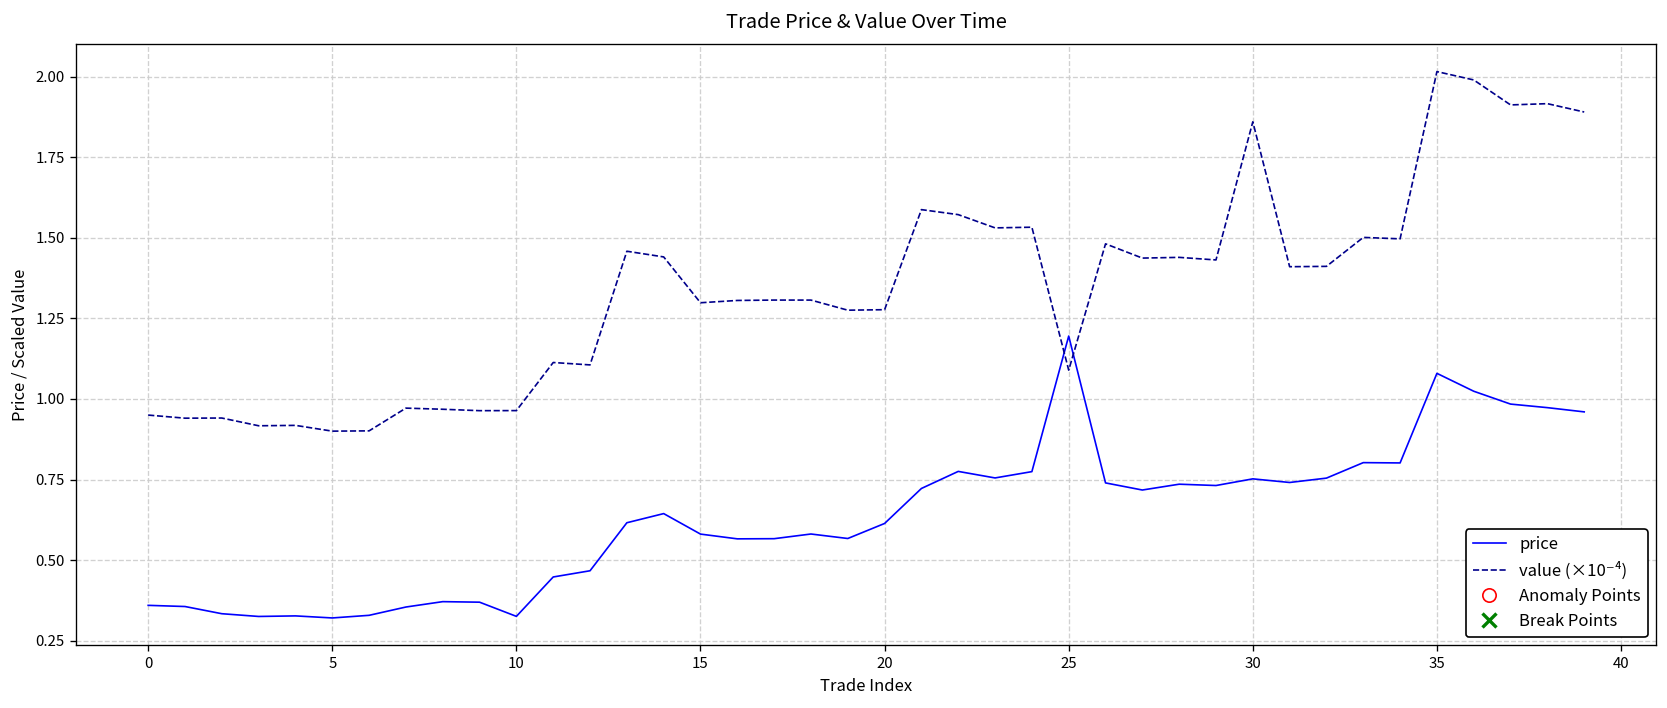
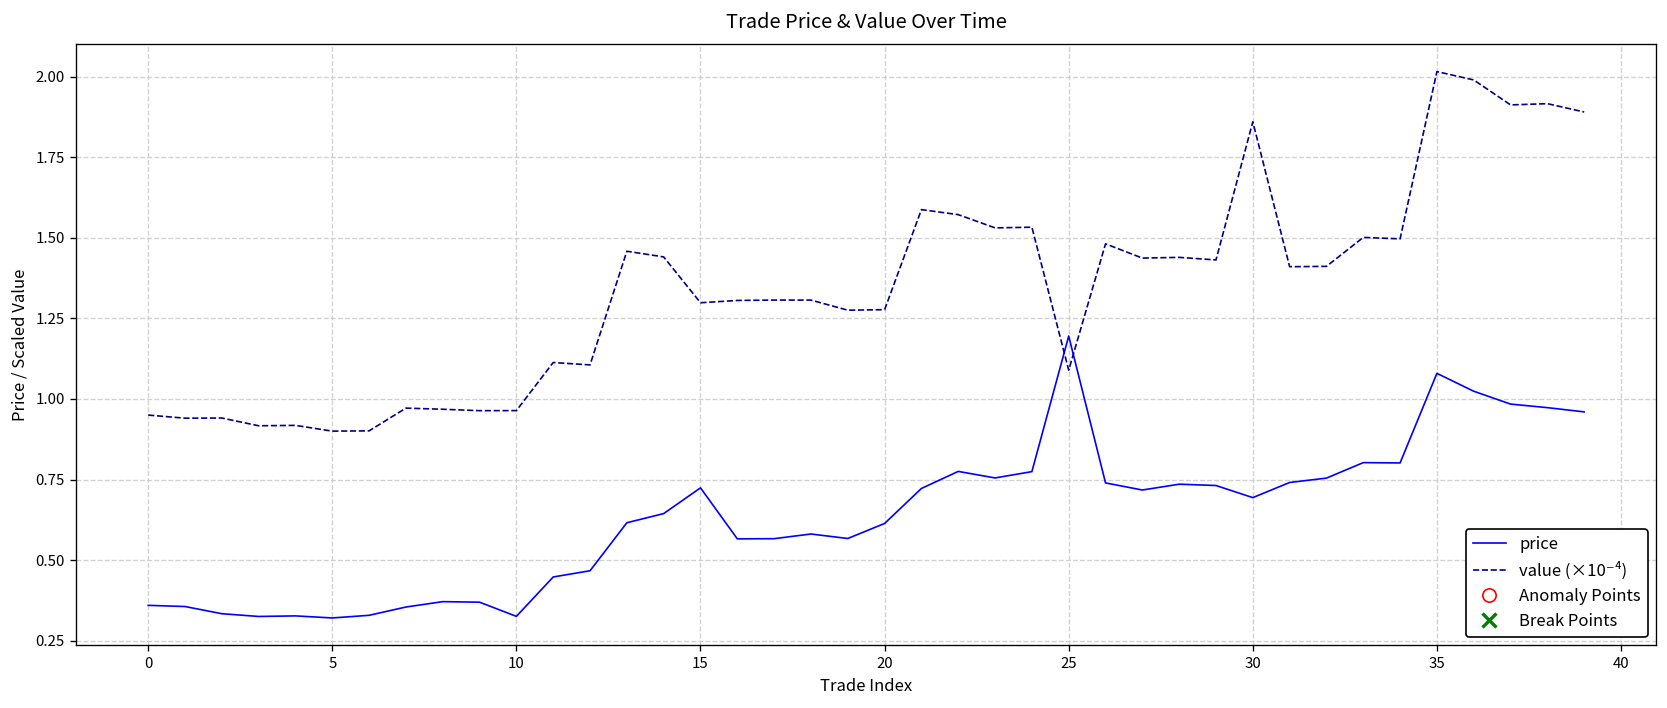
price, 15: 0.58 -> 0.72
price, 30: 0.75 -> 0.69
